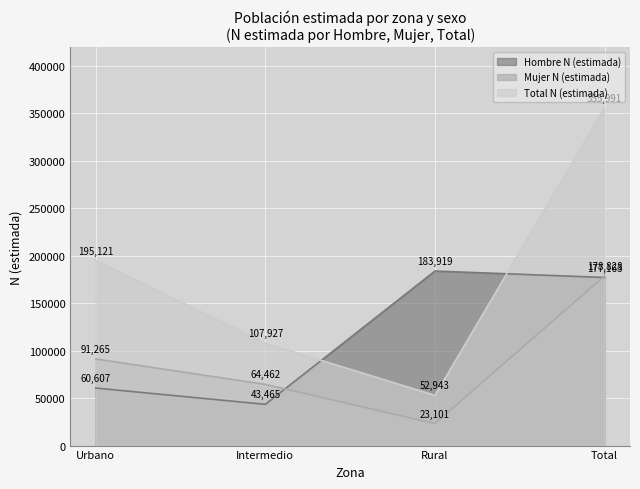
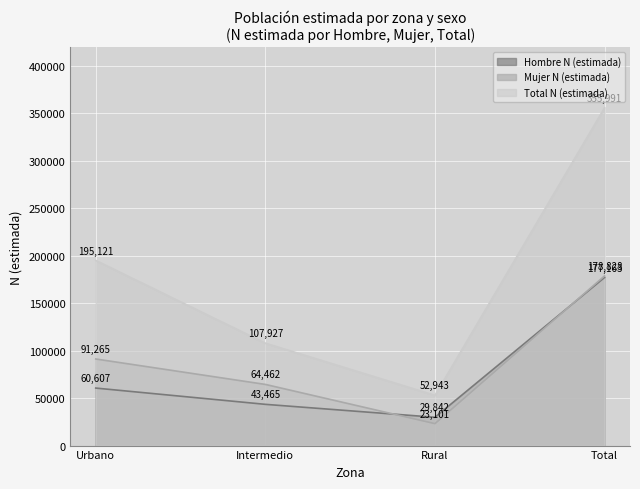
Hombre N (estimada), Rural: 183,919 -> 29,842
